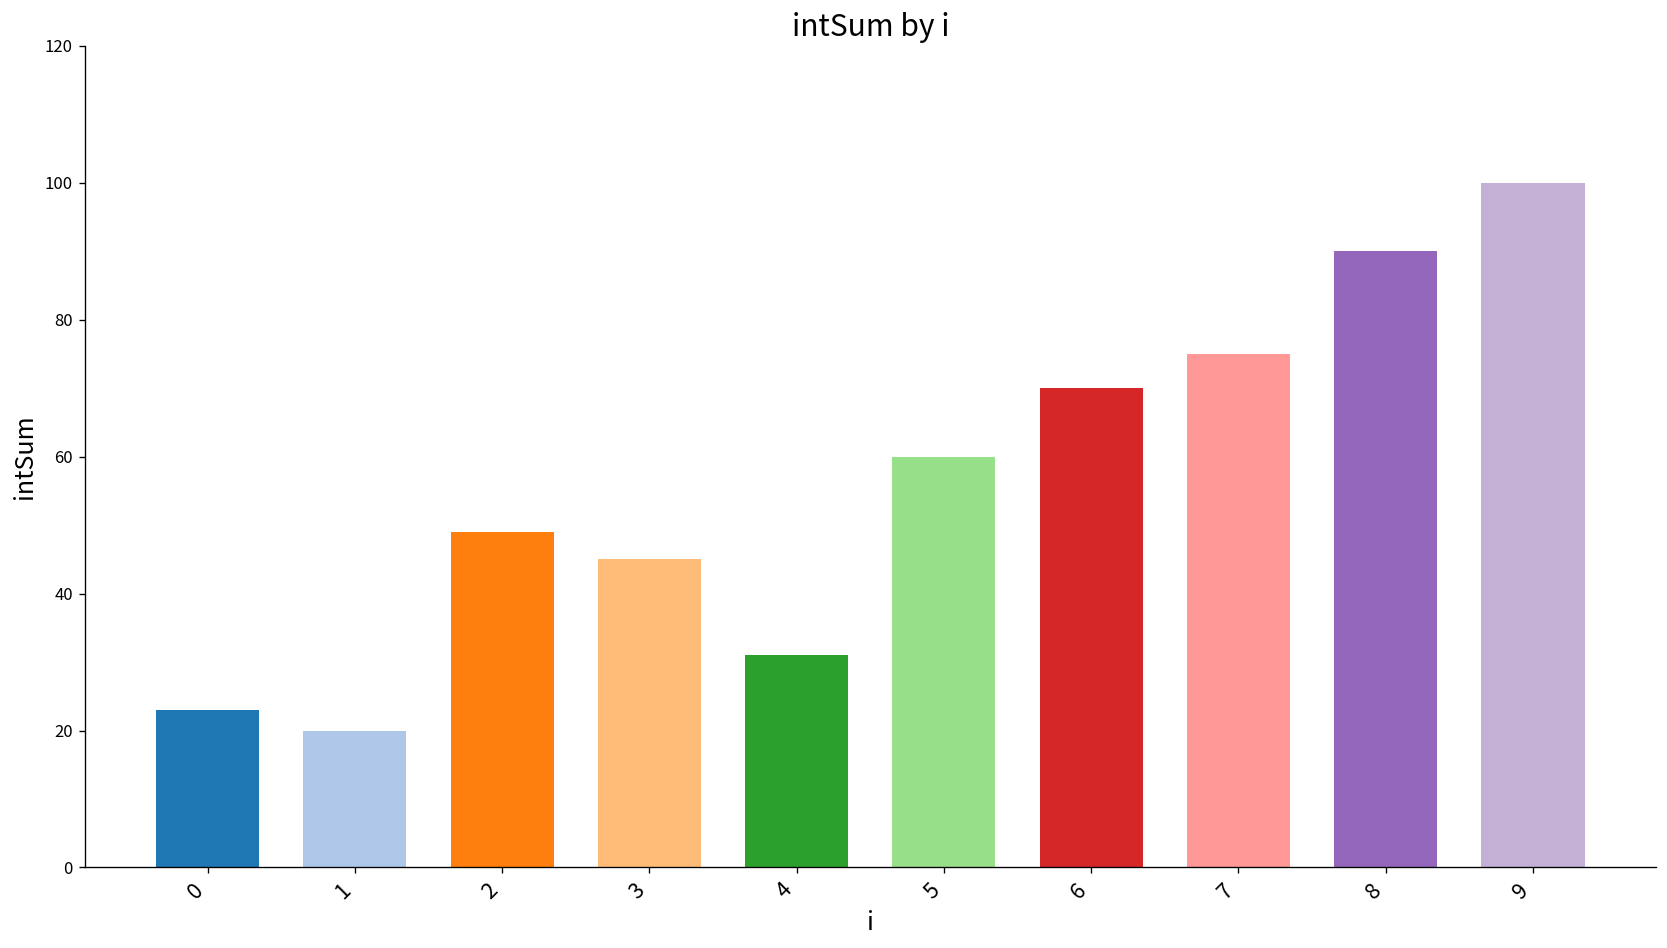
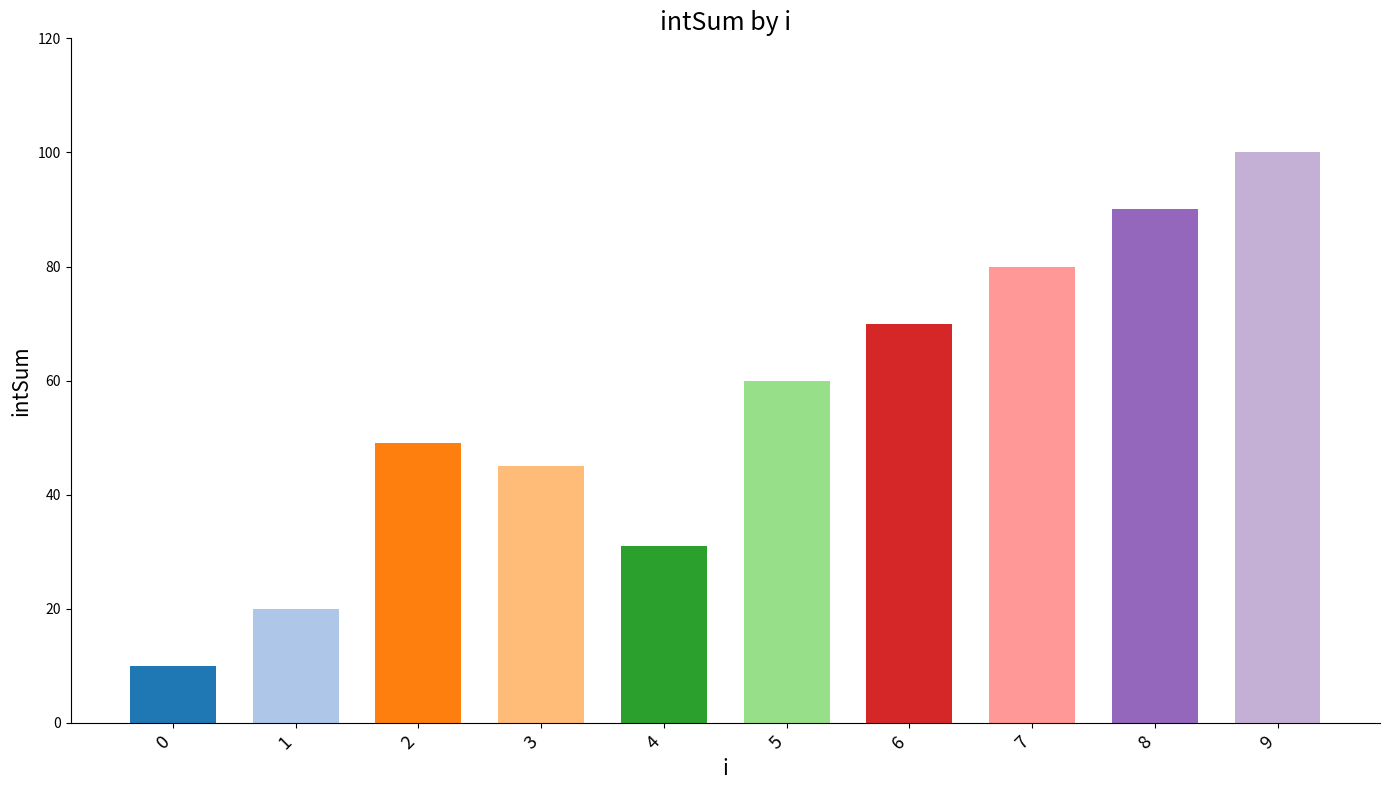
0: 23 -> 10
7: 75 -> 80
